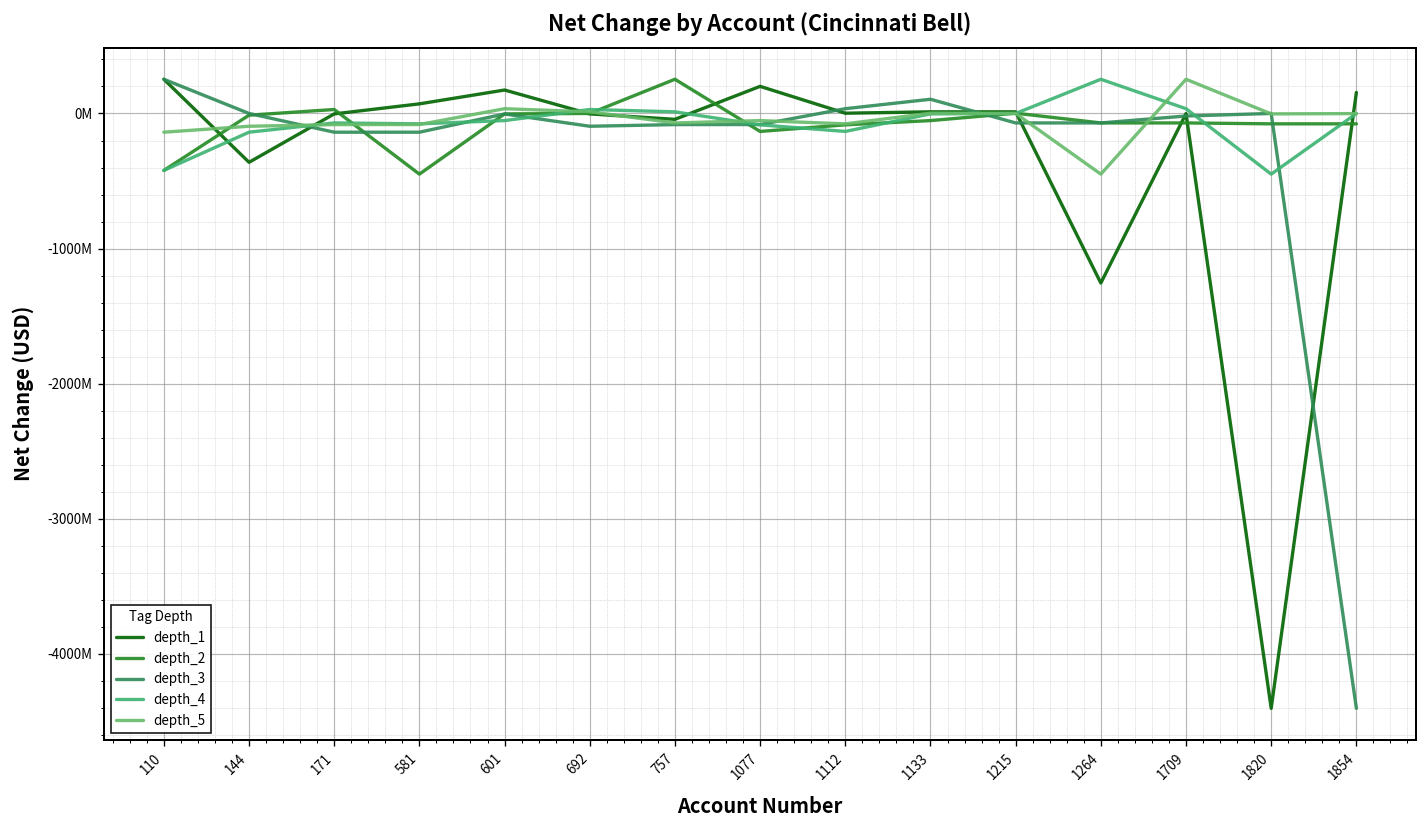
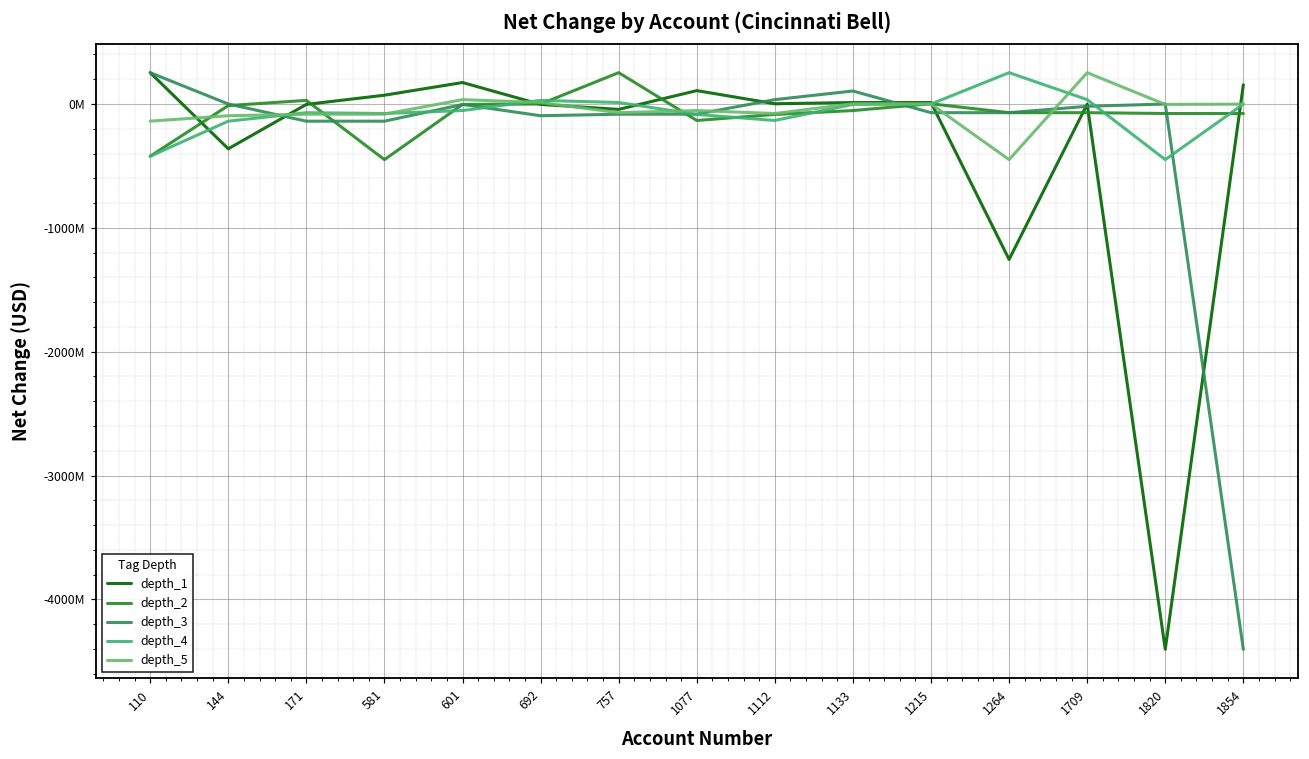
depth_1, 1077: 200000000 -> 110000000
